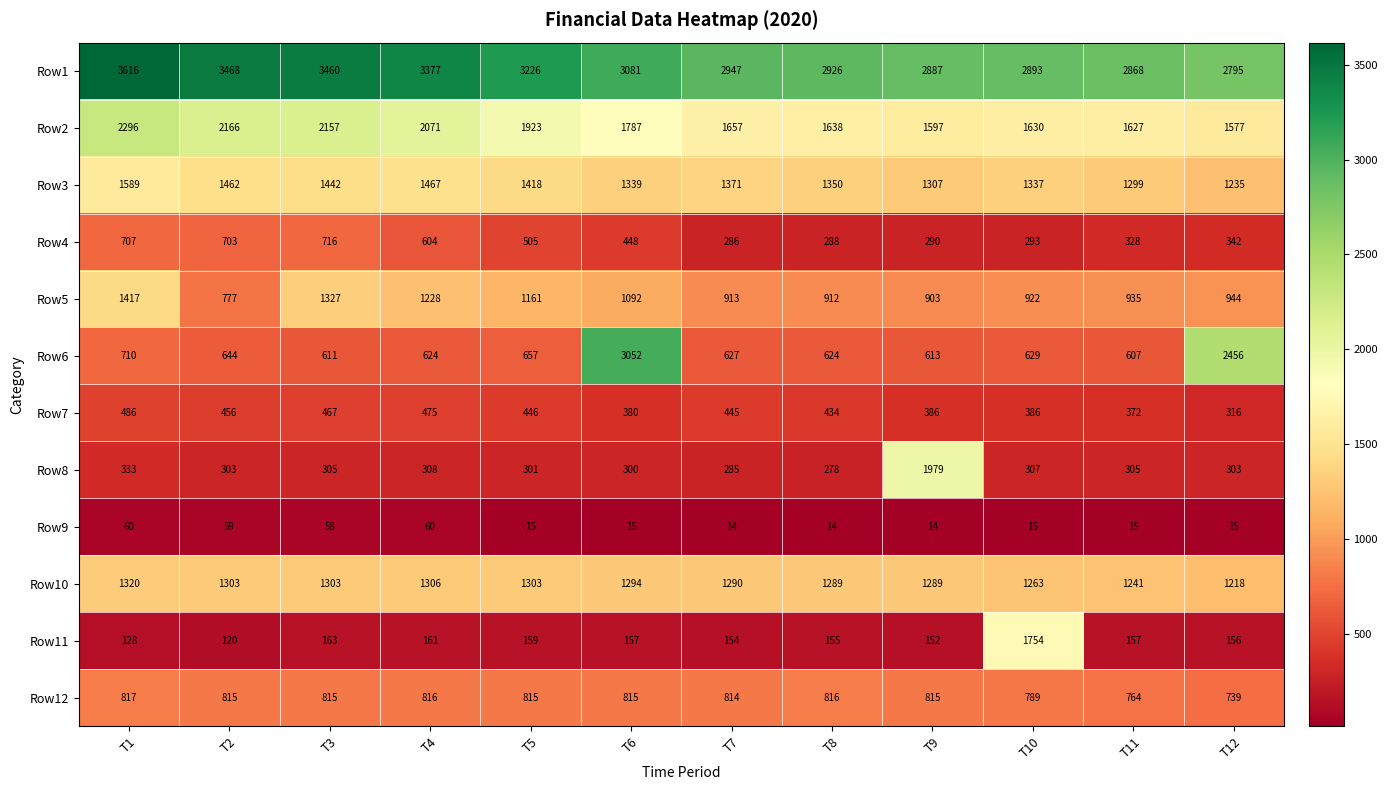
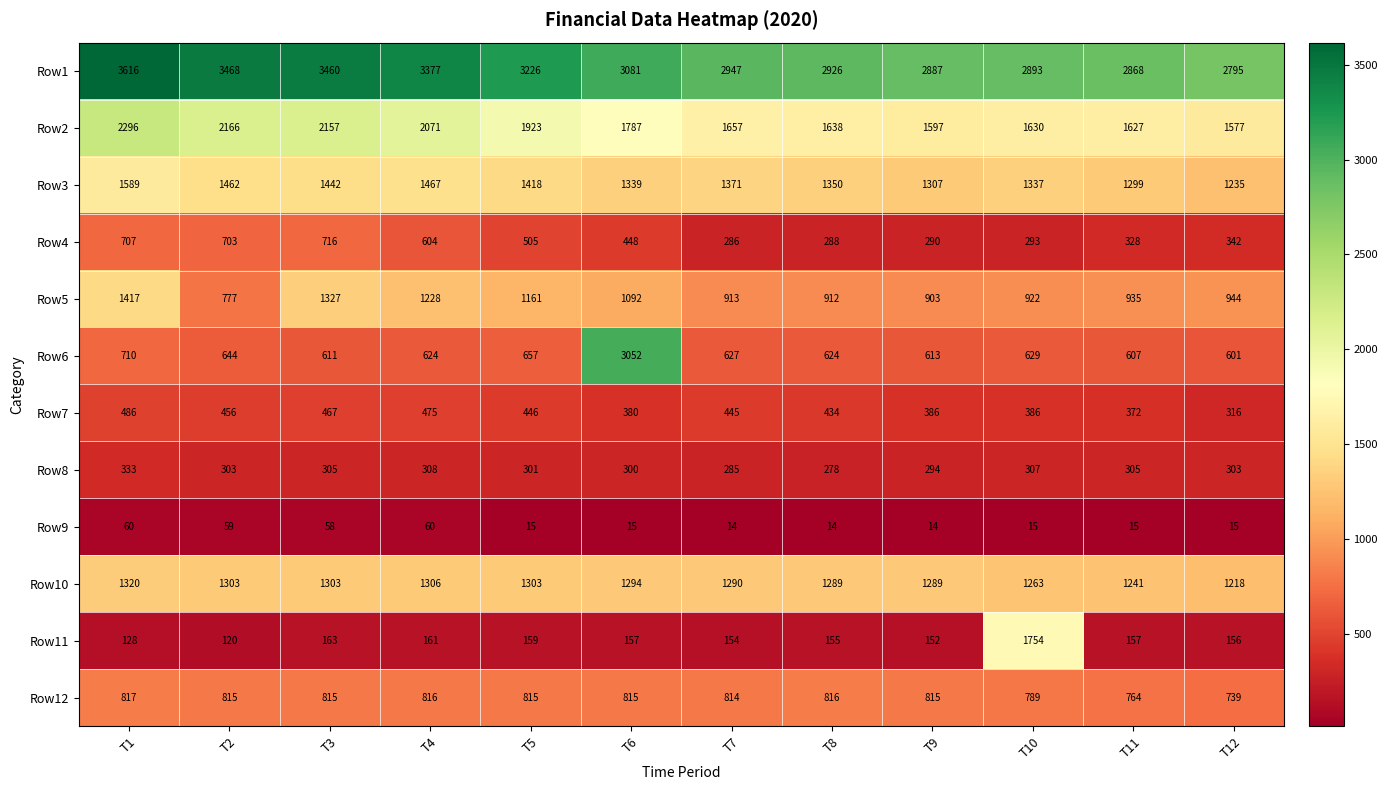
Row6, T12: 2456 -> 601
Row8, T9: 1979 -> 294
